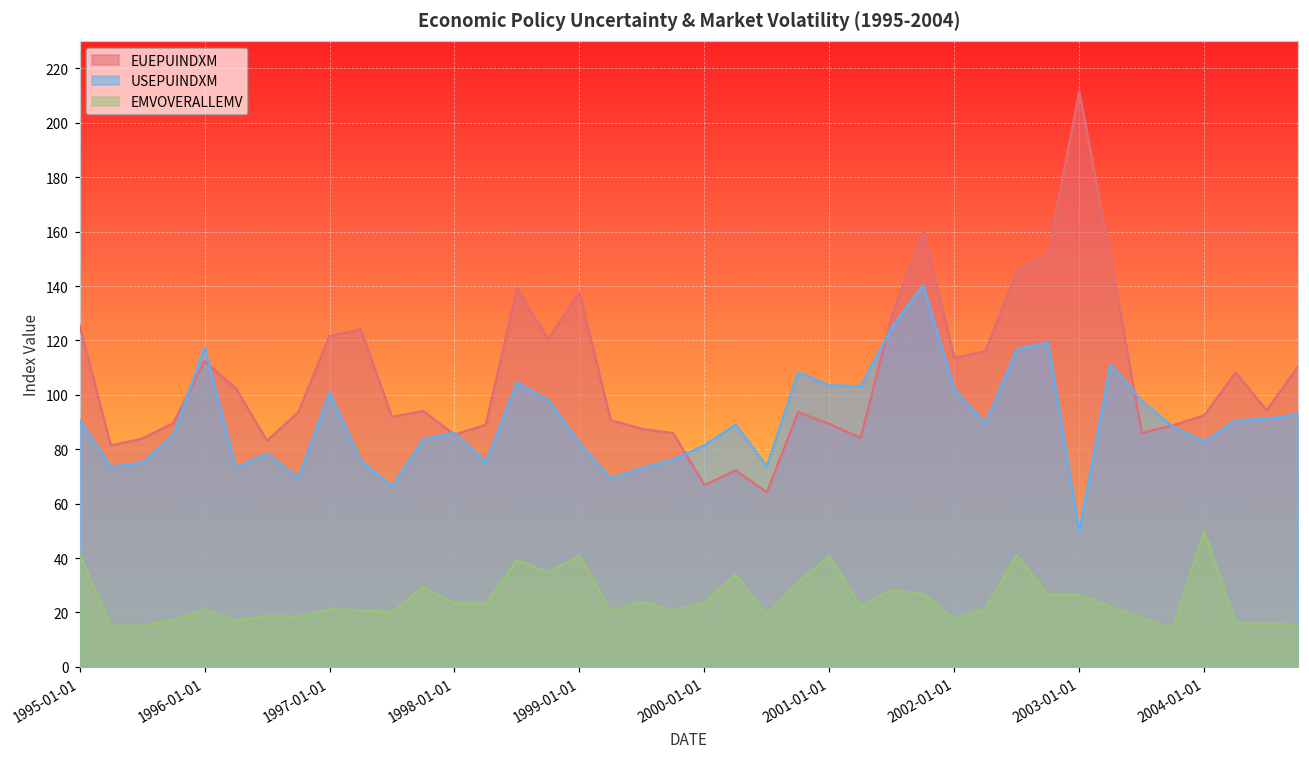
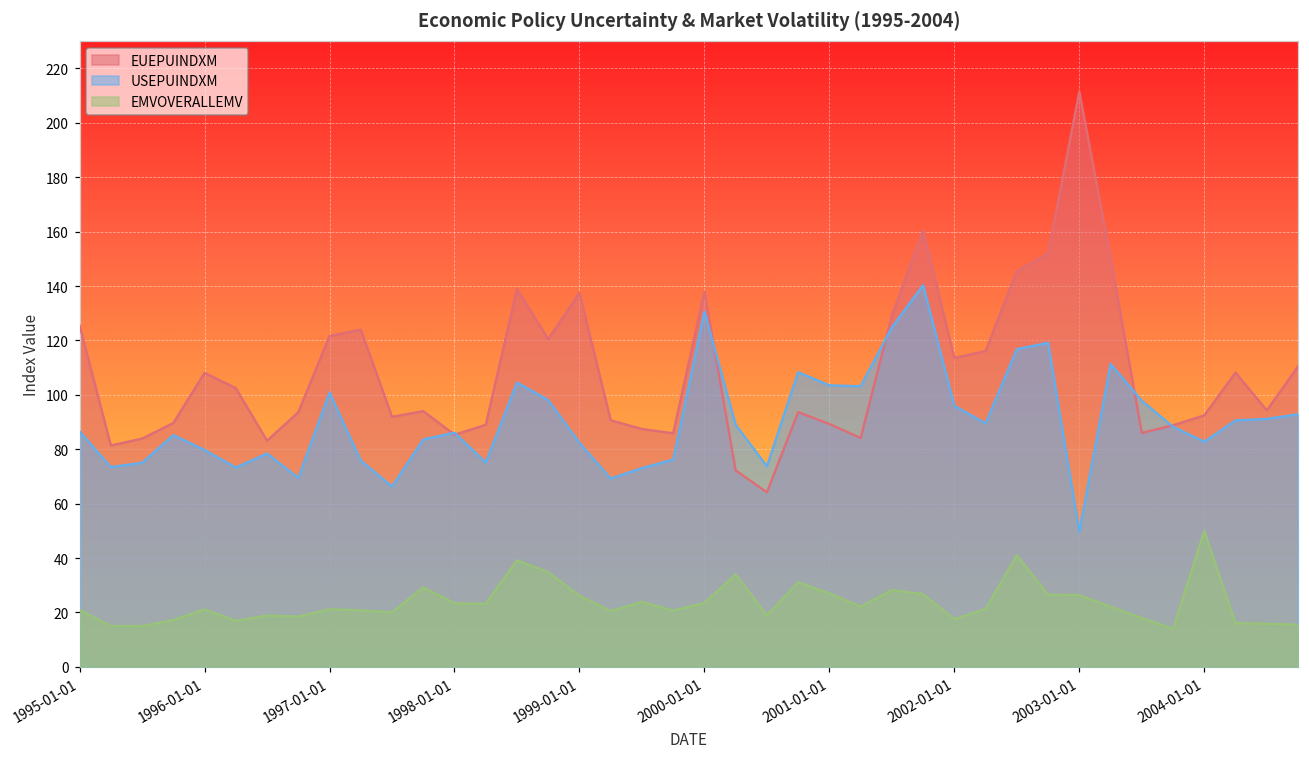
USEPUINDXM, 1995-01-01: 91 -> 87
EMVOVERALLEMV, 1995-01-01: 41 -> 21
EUEPUINDXM, 1996-01-01: 112 -> 108
USEPUINDXM, 1996-01-01: 118 -> 80
EMVOVERALLEMV, 1999-01-01: 41 -> 26
EUEPUINDXM, 2000-01-01: 67 -> 138
USEPUINDXM, 2000-01-01: 81 -> 131
EMVOVERALLEMV, 2001-01-01: 41 -> 27
USEPUINDXM, 2002-01-01: 102 -> 96
